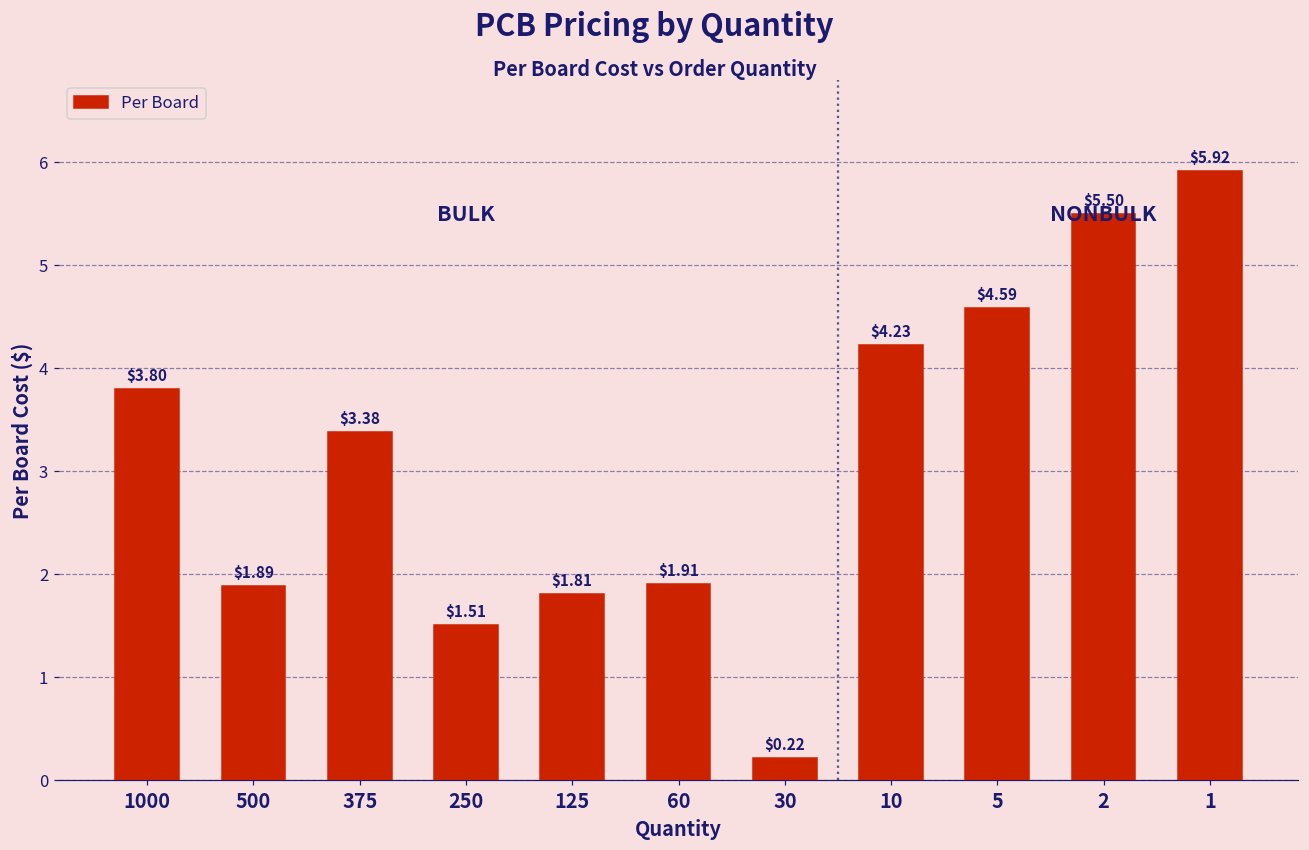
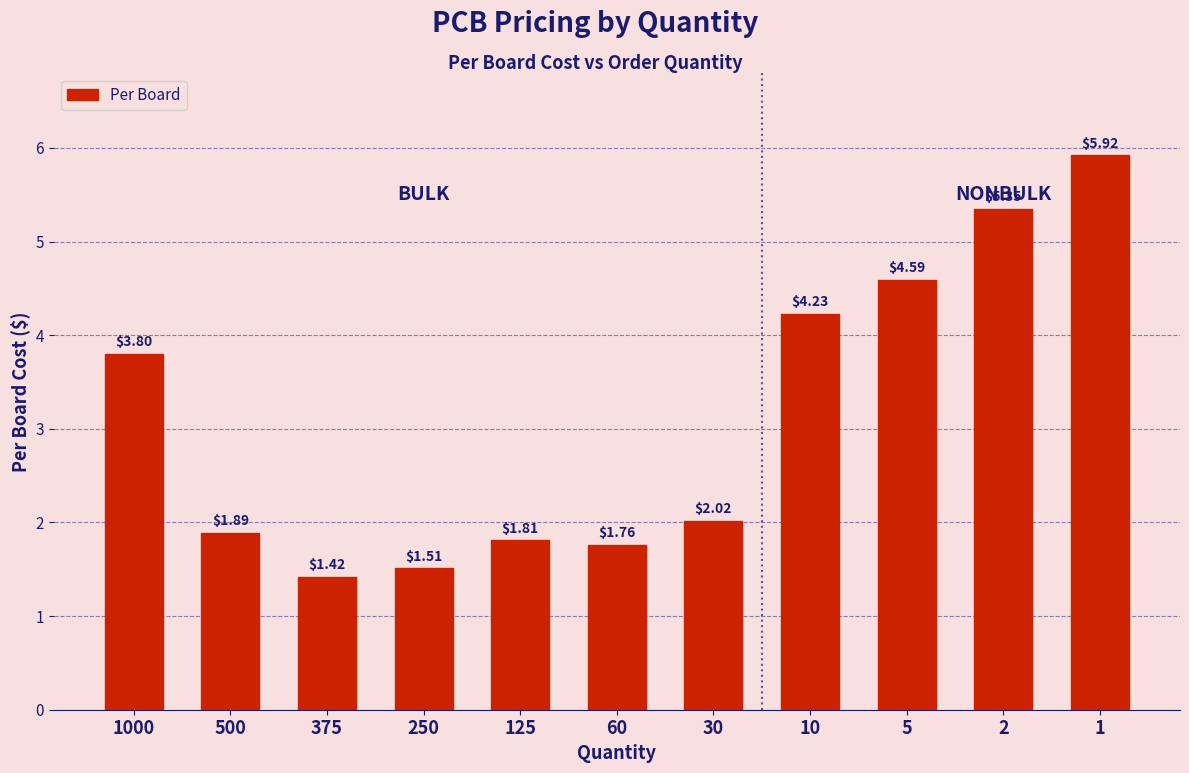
375: $3.38 -> $1.42
60: $1.91 -> $1.76
30: $0.22 -> $2.02
2: $5.50 -> $5.35
